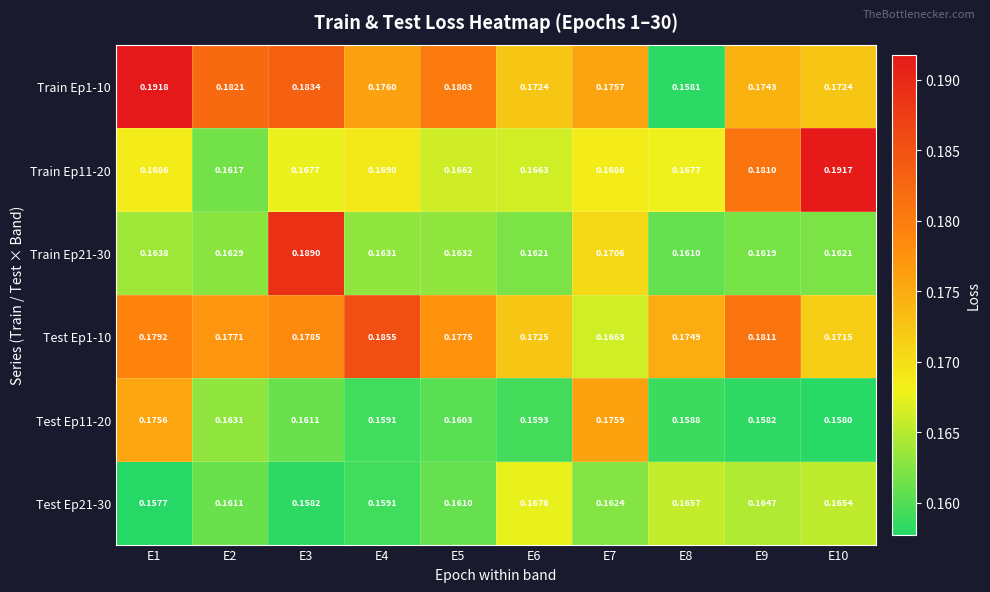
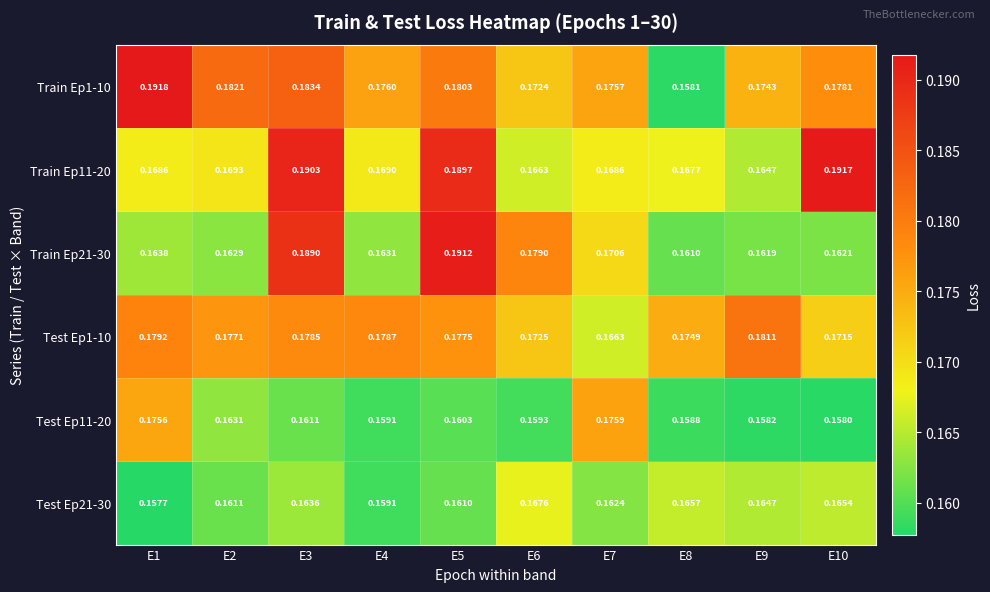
Train Ep1-10, E10: 0.1724 -> 0.1781
Train Ep11-20, E2: 0.1617 -> 0.1693
Train Ep11-20, E3: 0.1677 -> 0.1903
Train Ep11-20, E5: 0.1662 -> 0.1897
Train Ep11-20, E9: 0.1810 -> 0.1647
Train Ep21-30, E5: 0.1632 -> 0.1912
Train Ep21-30, E6: 0.1621 -> 0.1790
Test Ep1-10, E4: 0.1855 -> 0.1787
Test Ep21-30, E3: 0.1582 -> 0.1636
